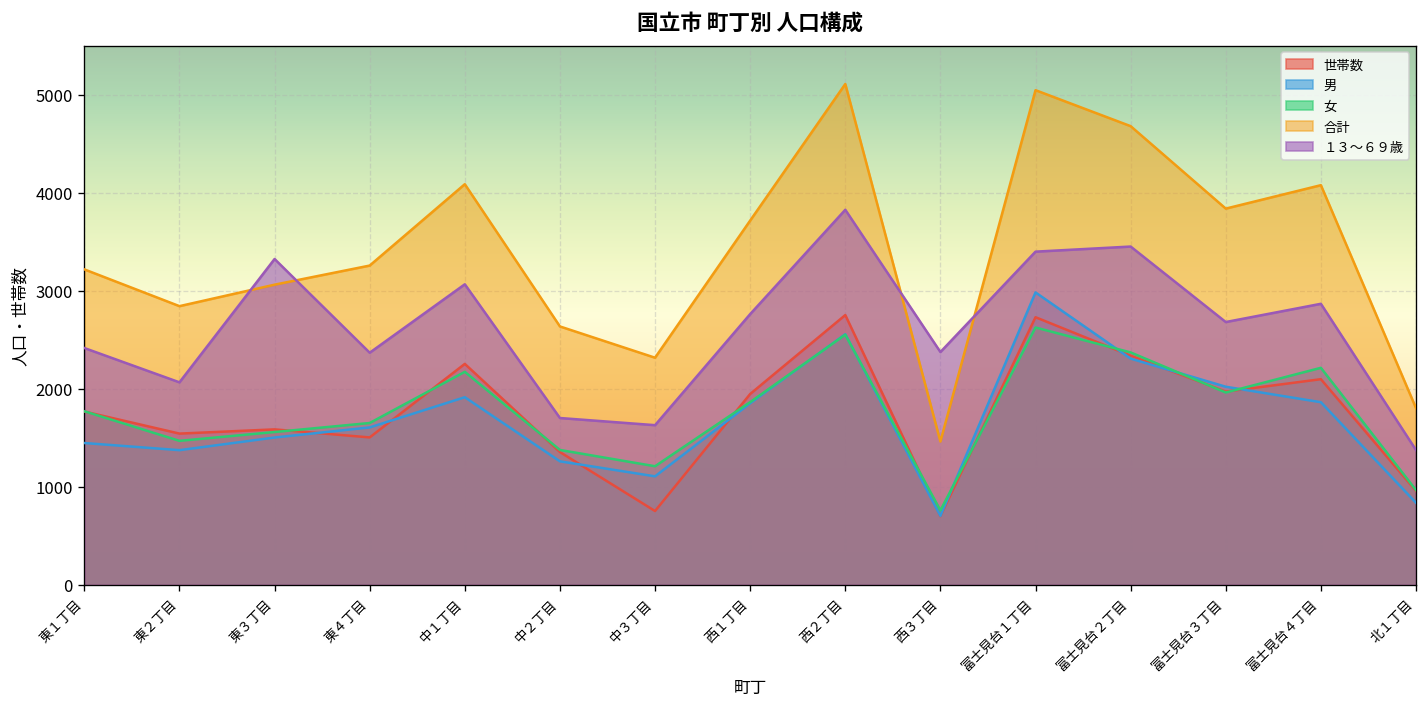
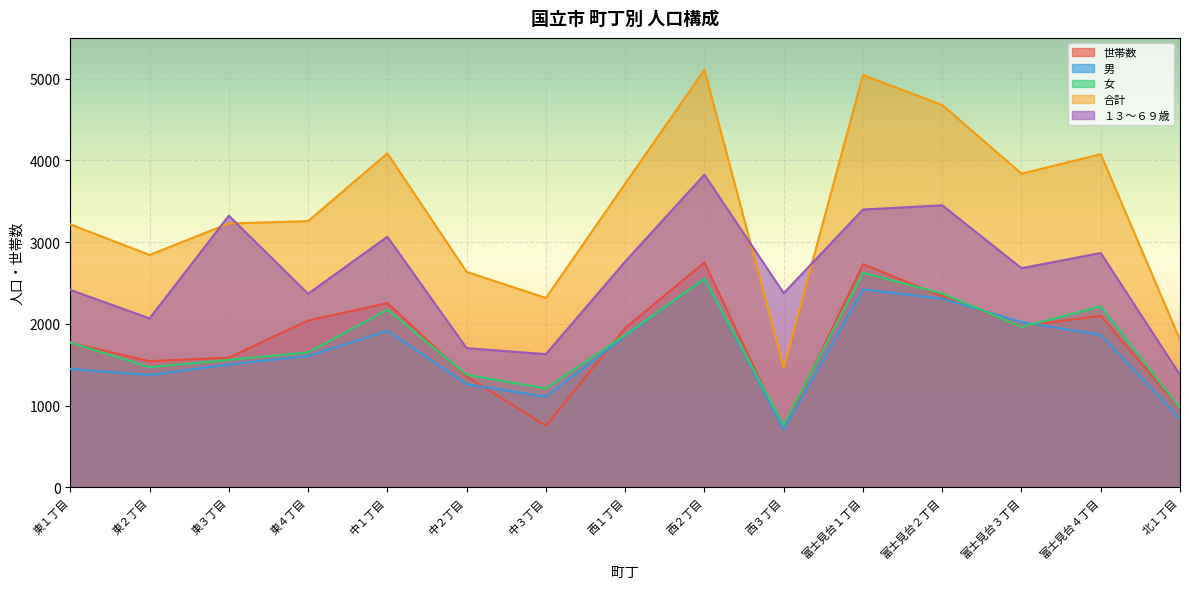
合計, 東３丁目: 3100 -> 3200
世帯数, 東４丁目: 1500 -> 2000
男, 富士見台１丁目: 3000 -> 2400
